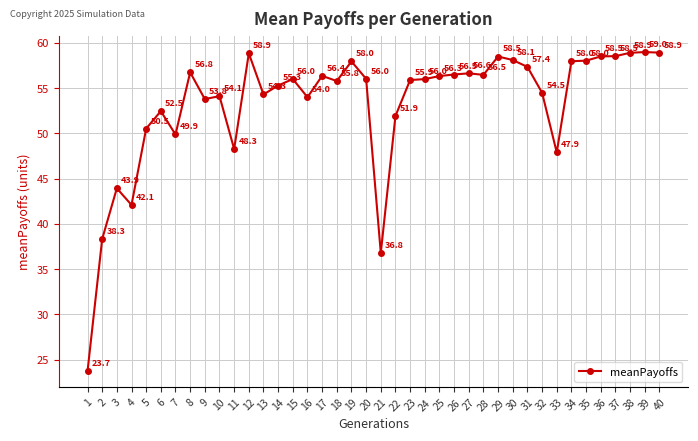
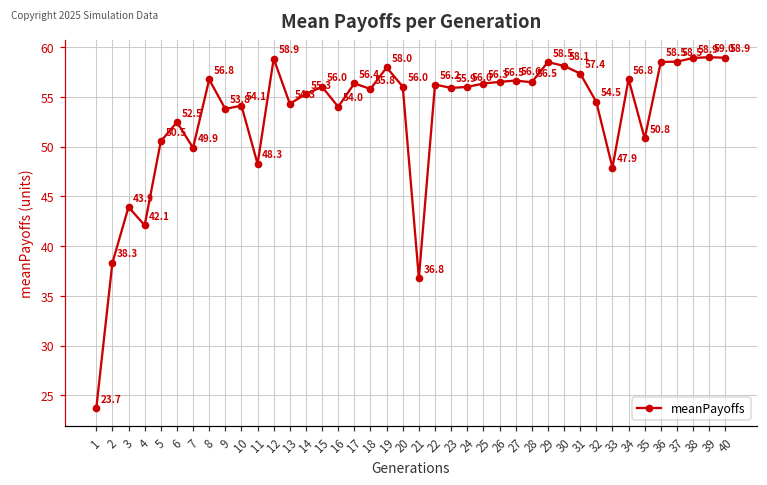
22: 51.9 -> 56.2
34: 58.0 -> 56.8
35: 58.0 -> 50.8
